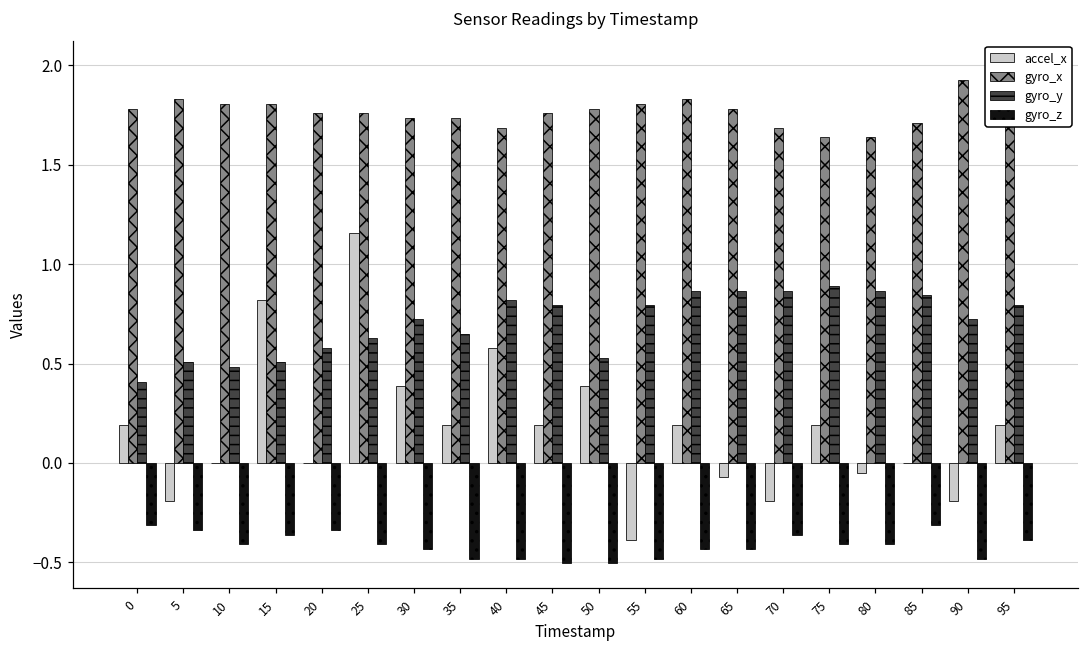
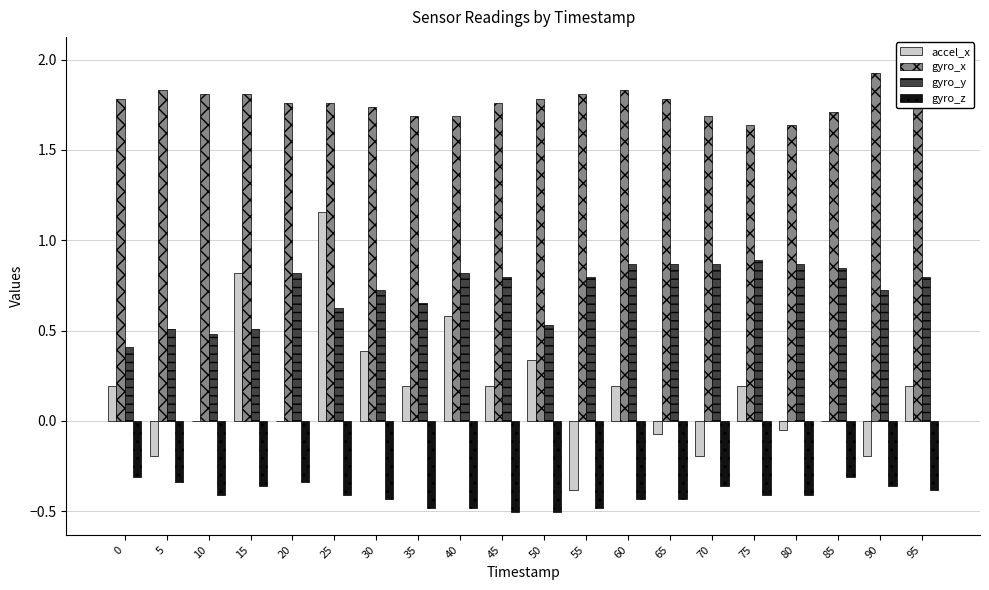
gyro_y, 20: 0.58 -> 0.82
gyro_x, 35: 1.73 -> 1.69
accel_x, 50: 0.39 -> 0.34
gyro_z, 90: -0.48 -> -0.36
